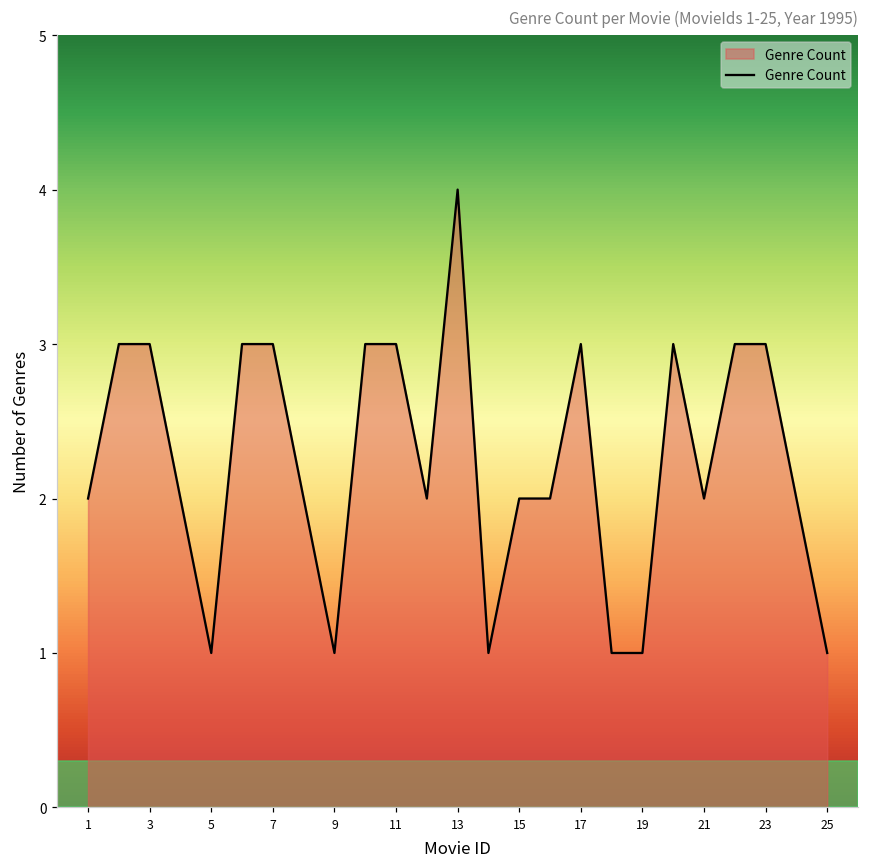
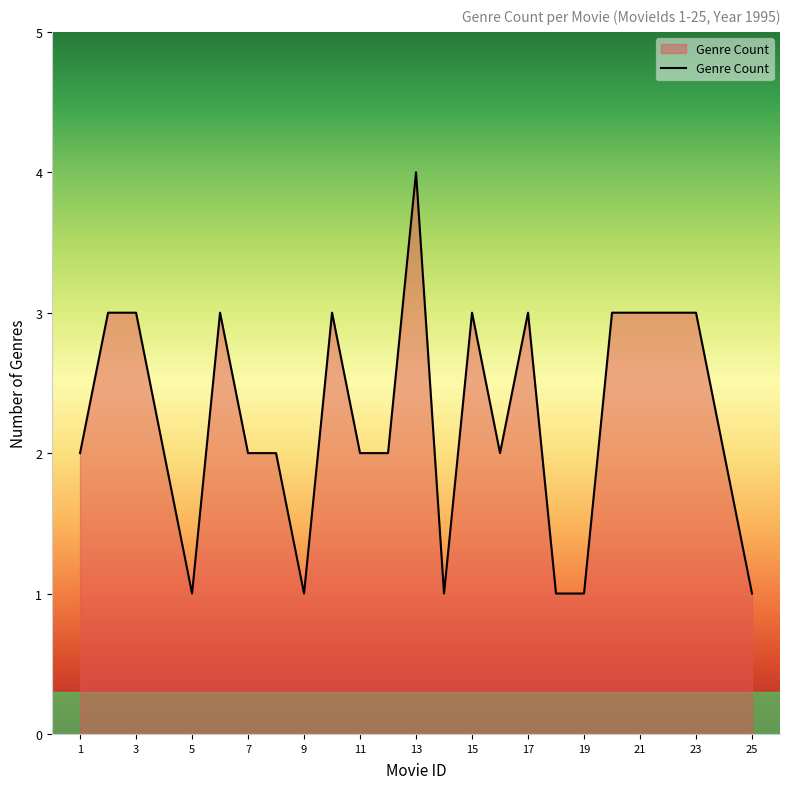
7: 3 -> 2
11: 3 -> 2
15: 2 -> 3
21: 2 -> 3
